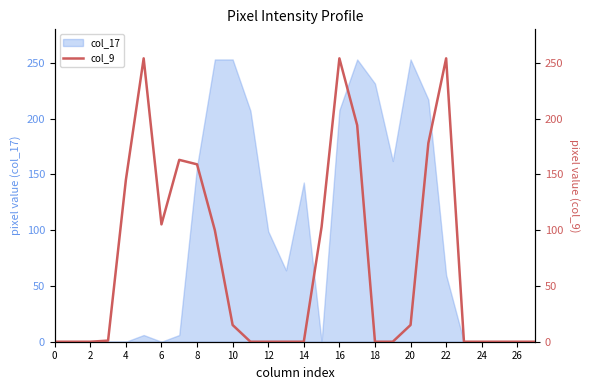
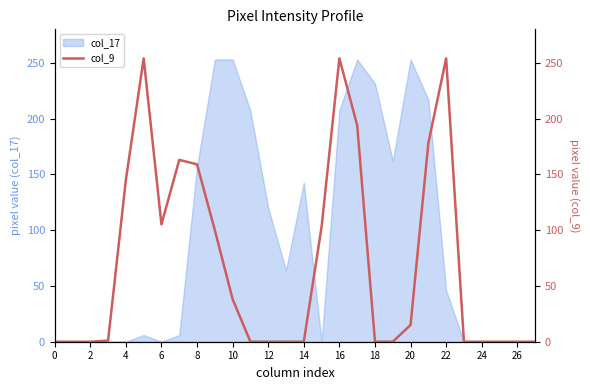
col_17, 12: 99 -> 120
col_17, 22: 60 -> 46
col_9, 10: 15 -> 38
